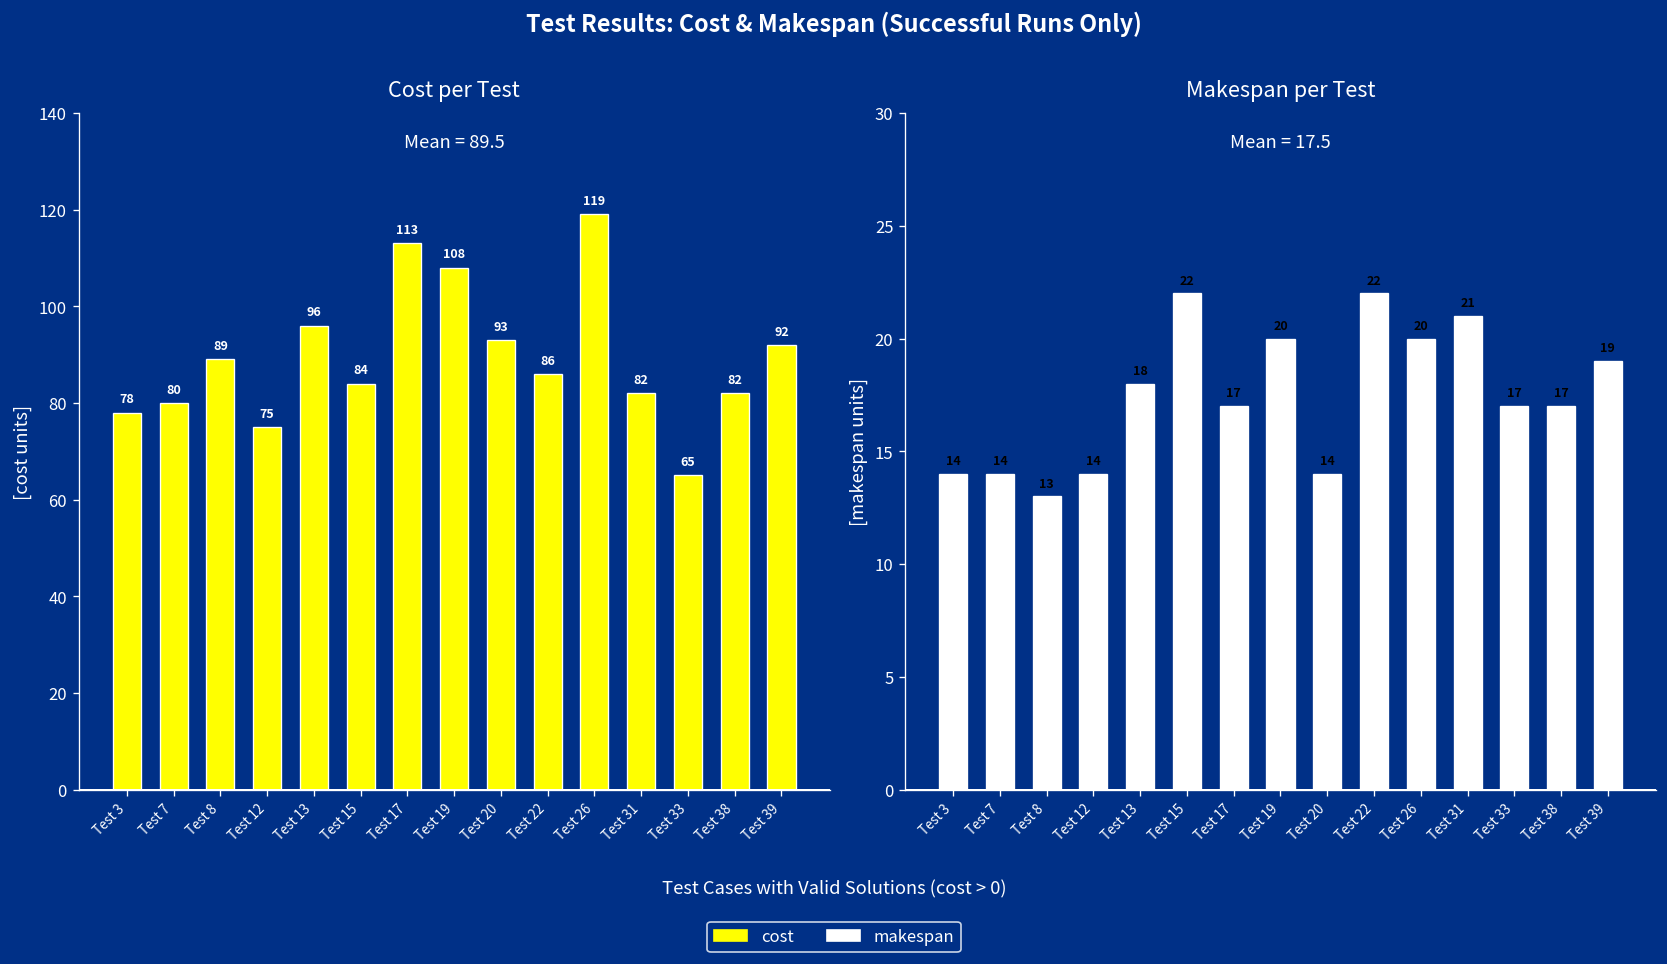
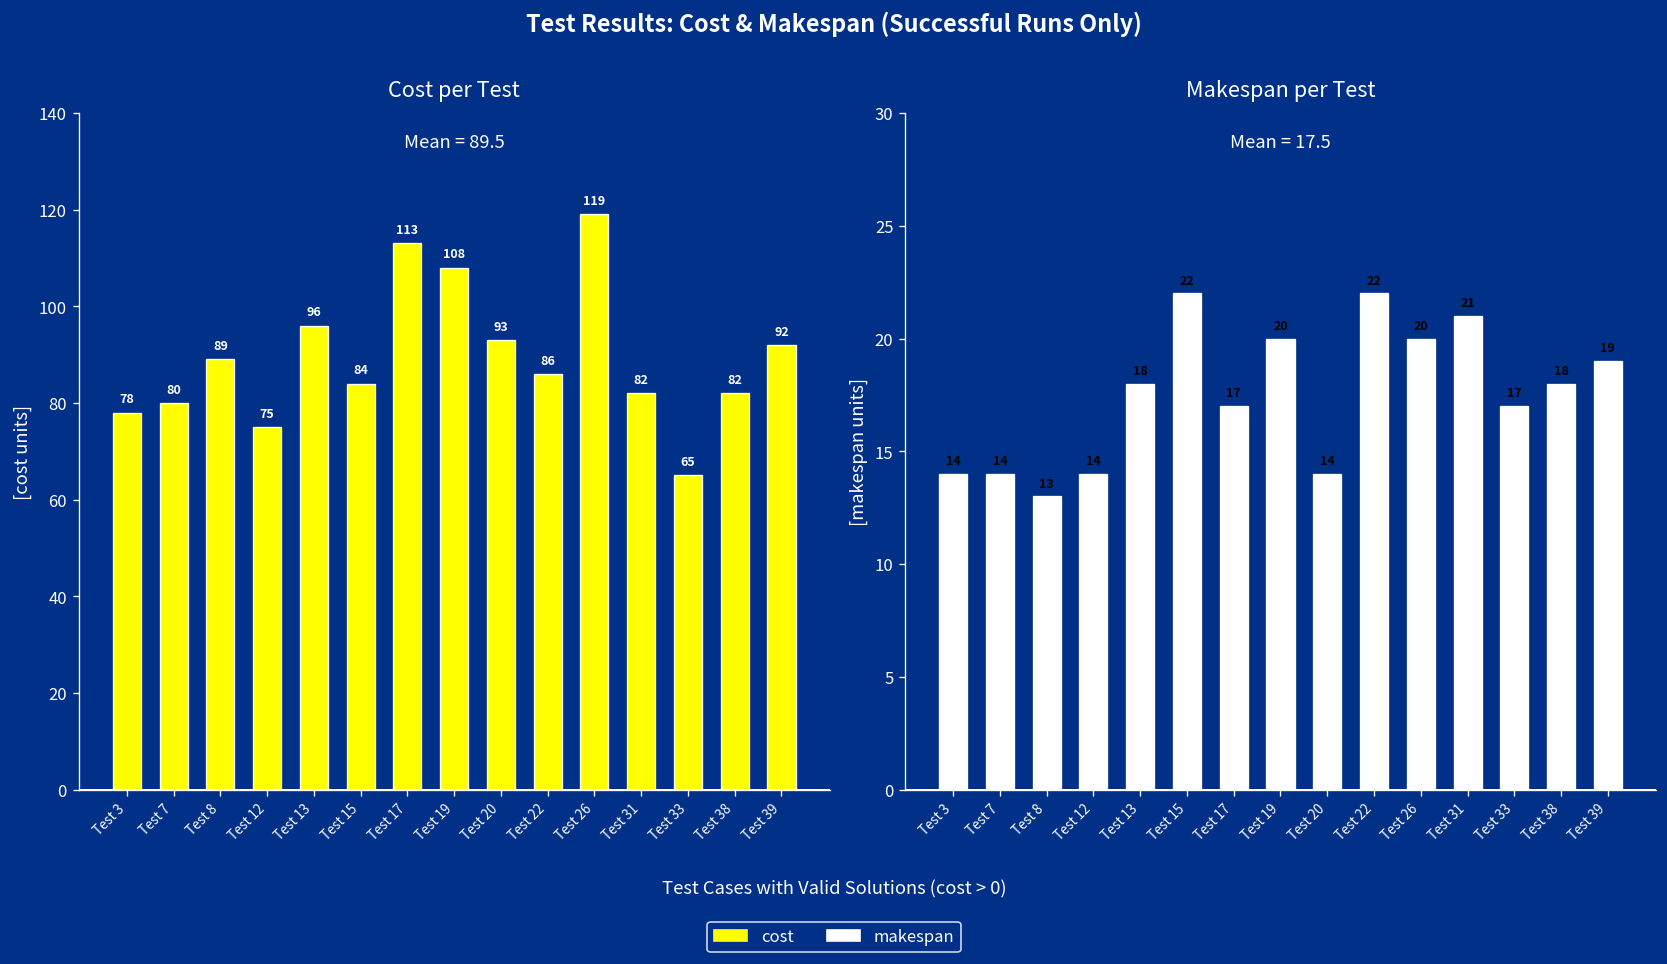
Makespan per Test, Test 38: 17 -> 18
